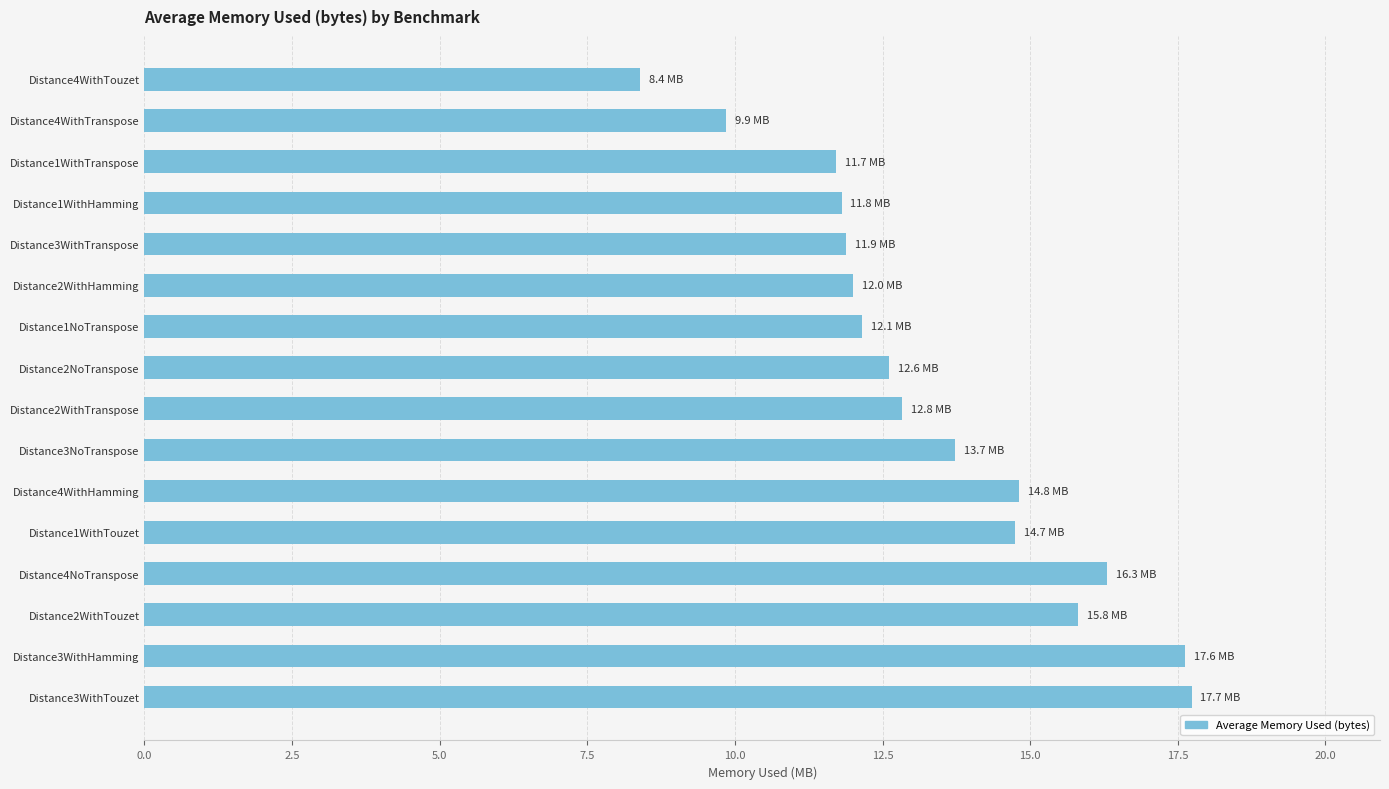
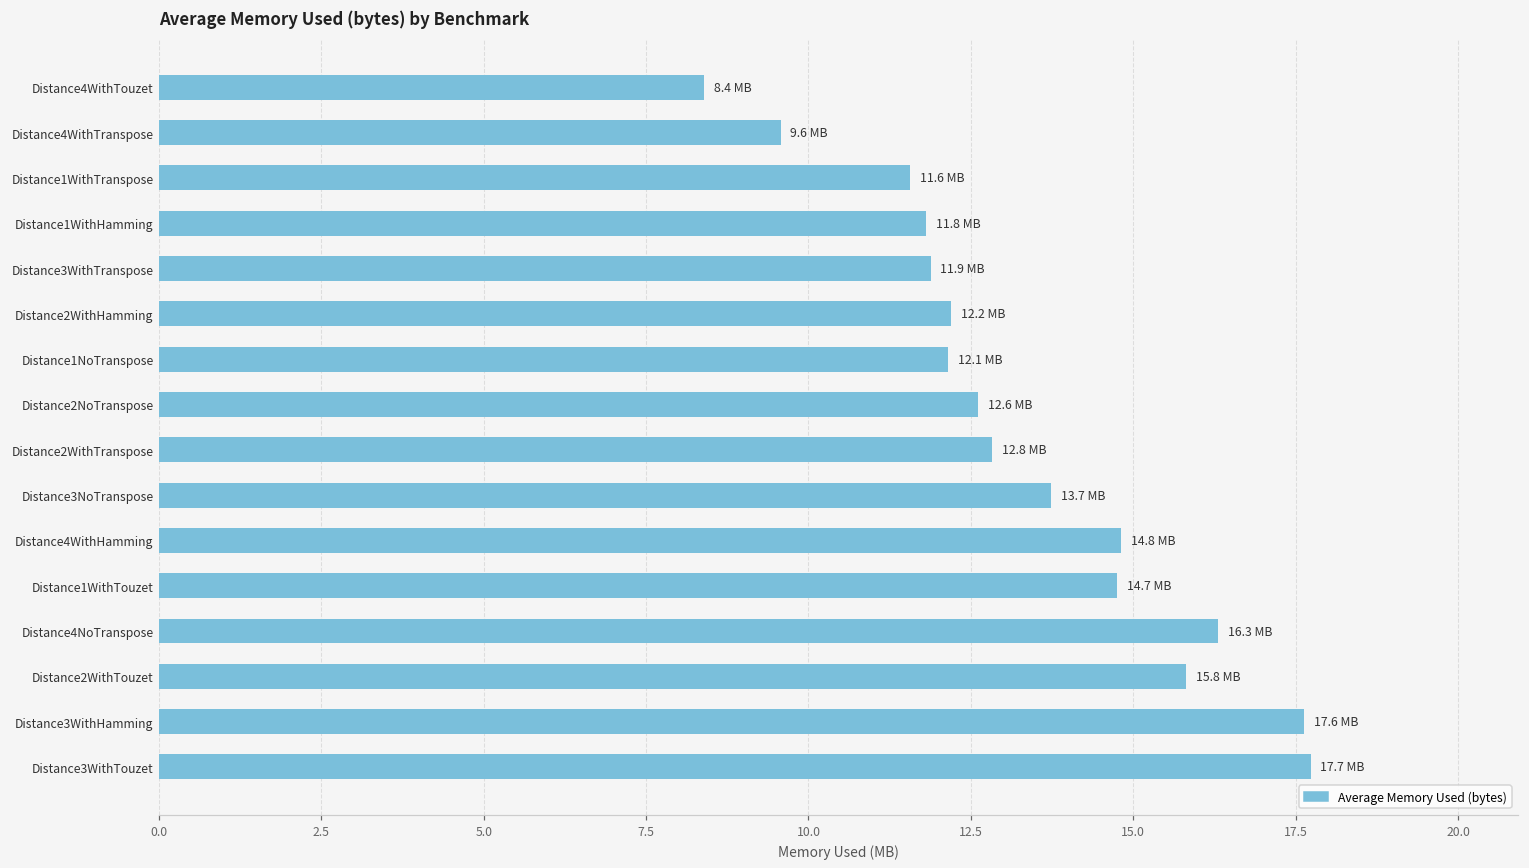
Distance4WithTranspose: 9.9 -> 9.6
Distance1WithTranspose: 11.7 -> 11.6
Distance2WithHamming: 12.0 -> 12.2
